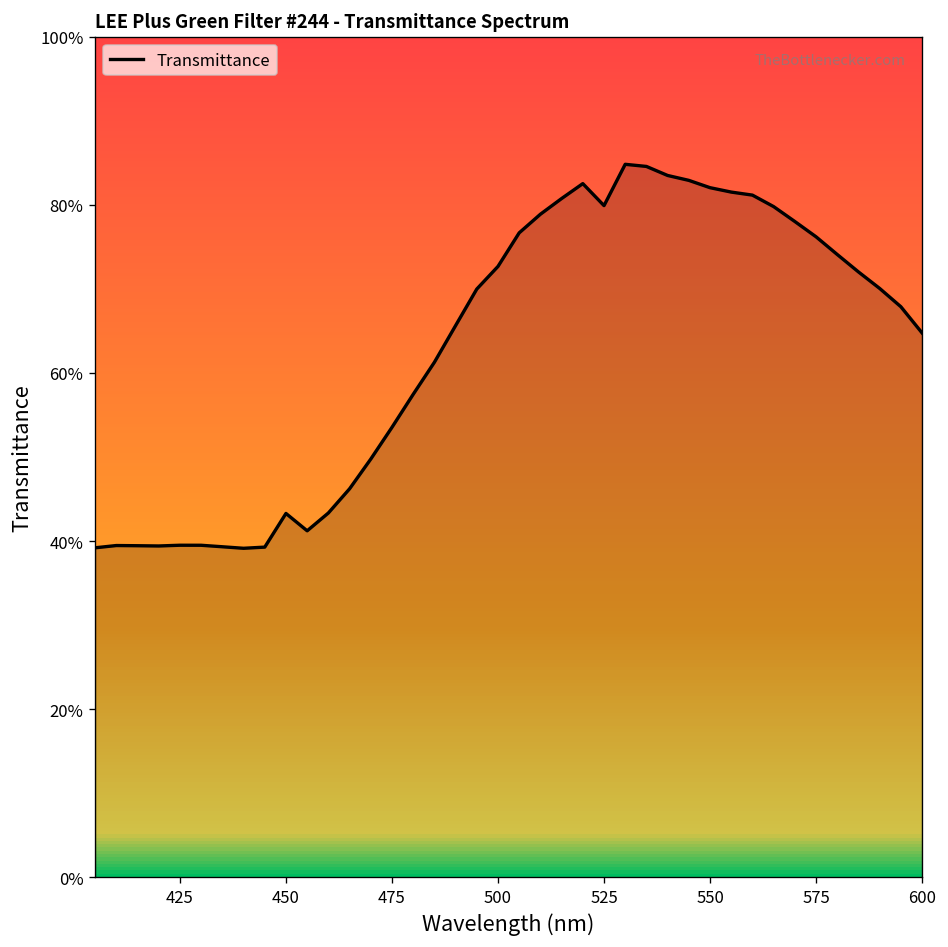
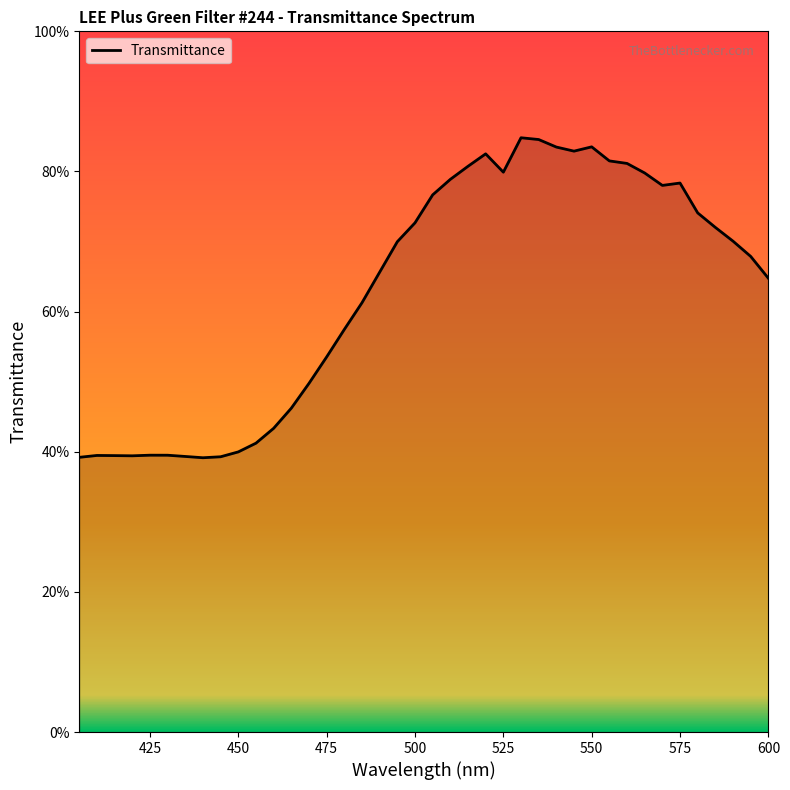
450: 43% -> 40%
550: 82% -> 84%
575: 76% -> 78%
